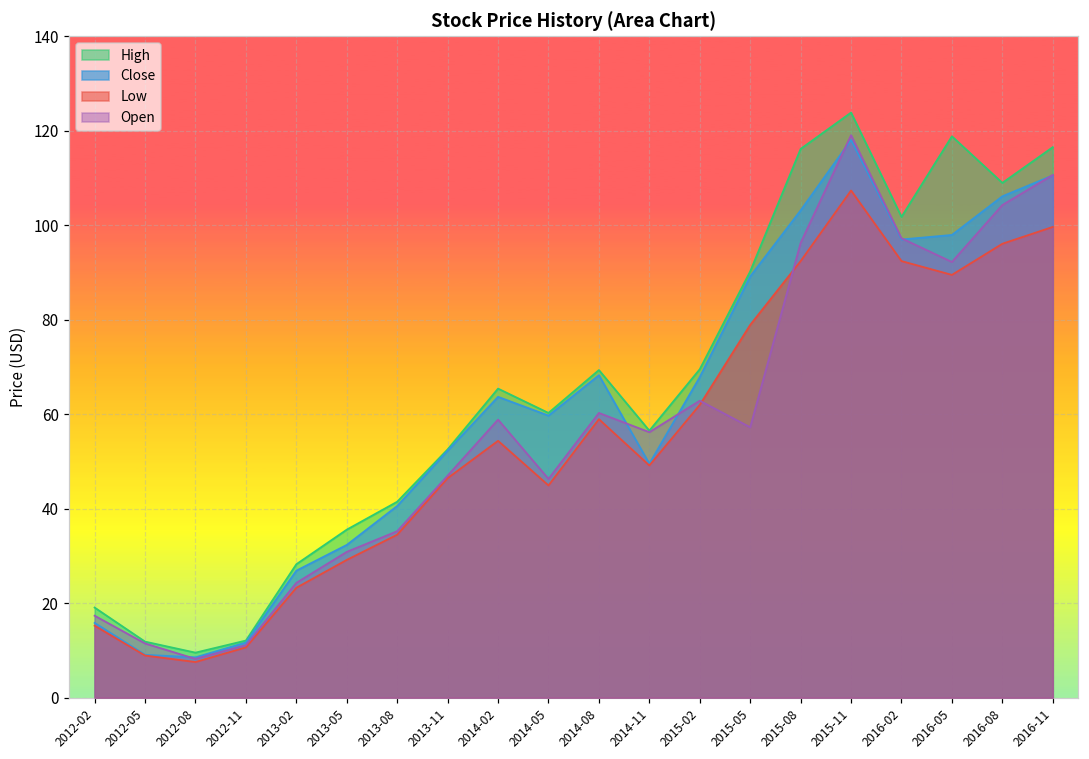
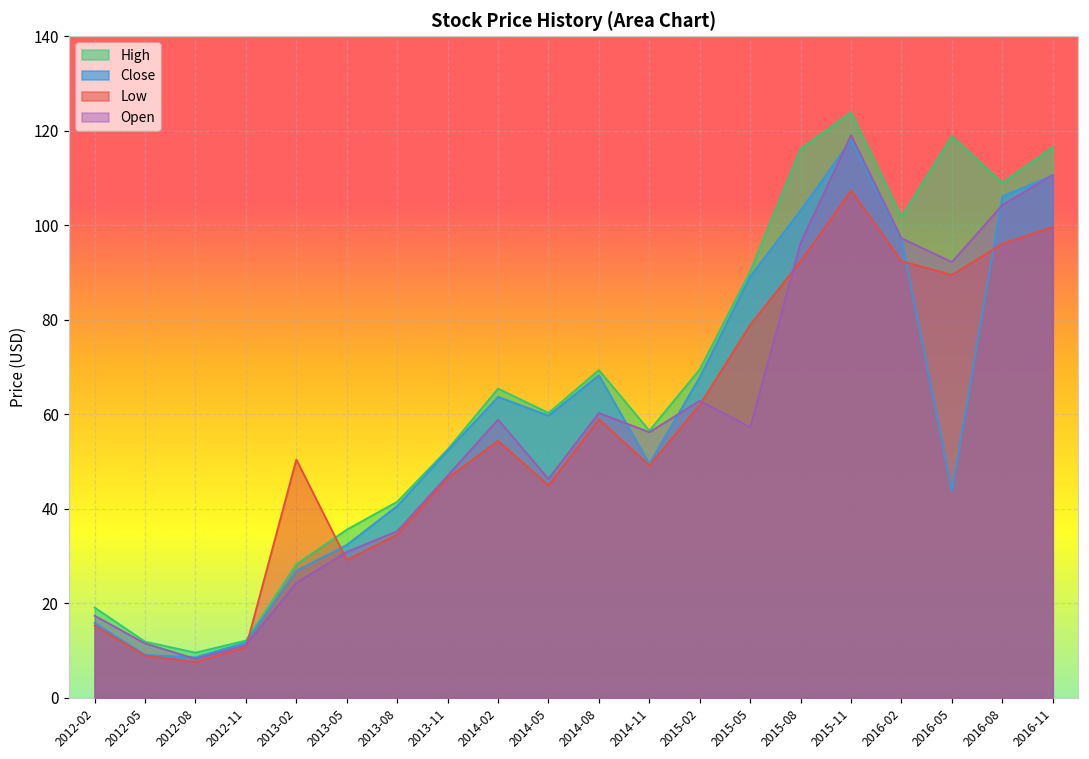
Low, 2013-02: 23 -> 50
Close, 2016-05: 98 -> 44
